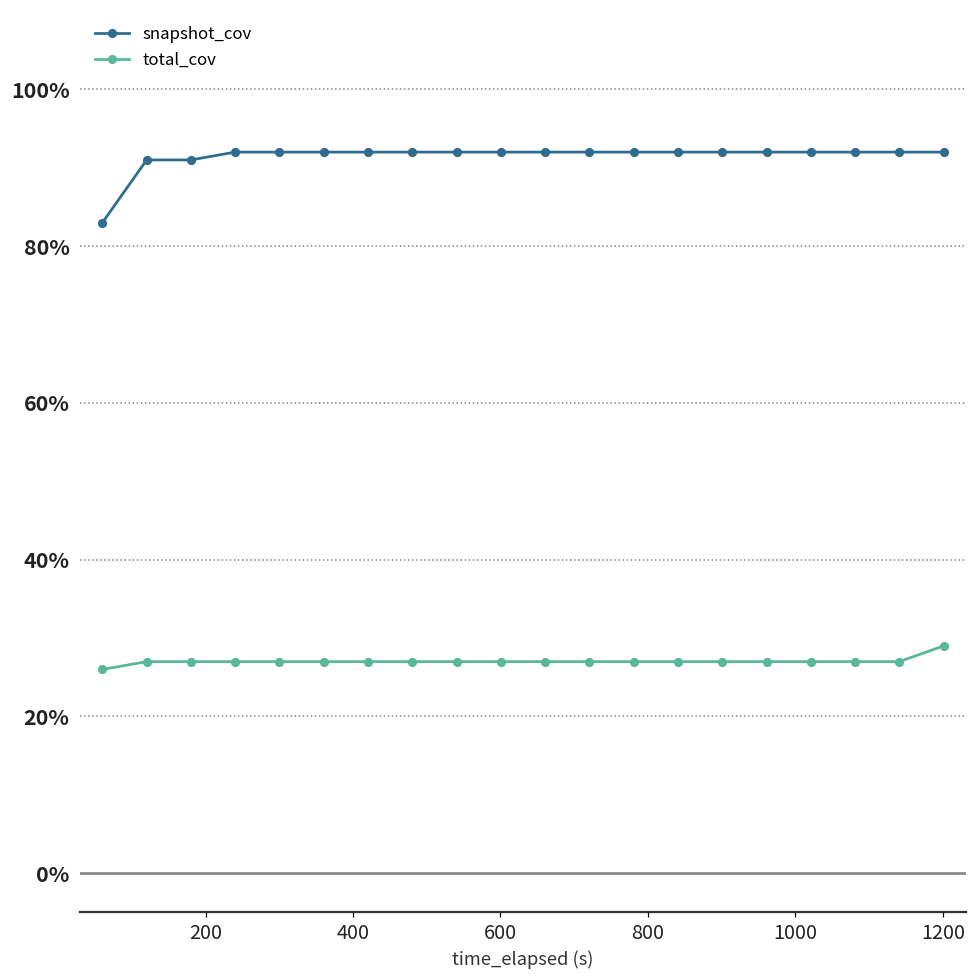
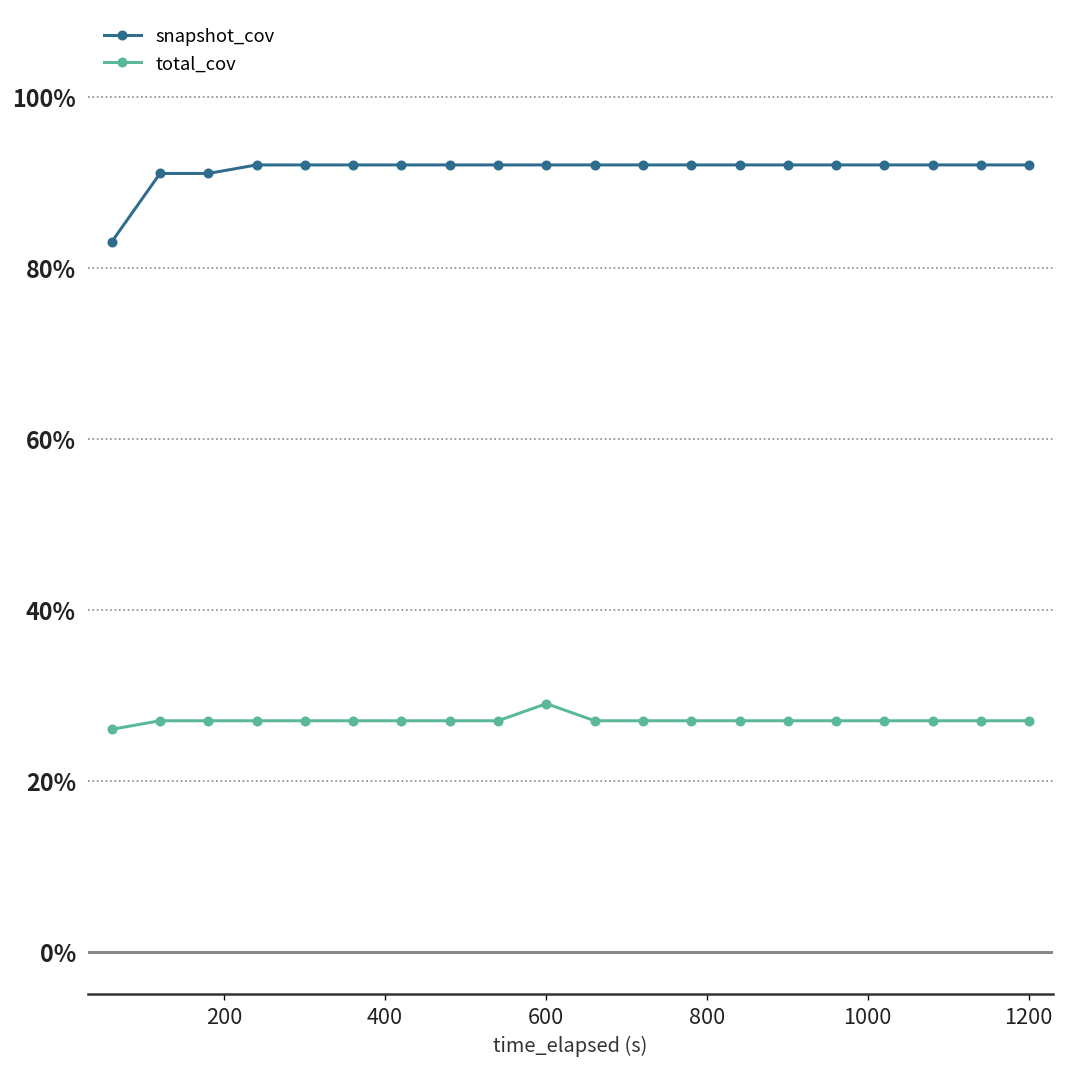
total_cov, 600: 27% -> 29%
total_cov, 1200: 29% -> 27%
